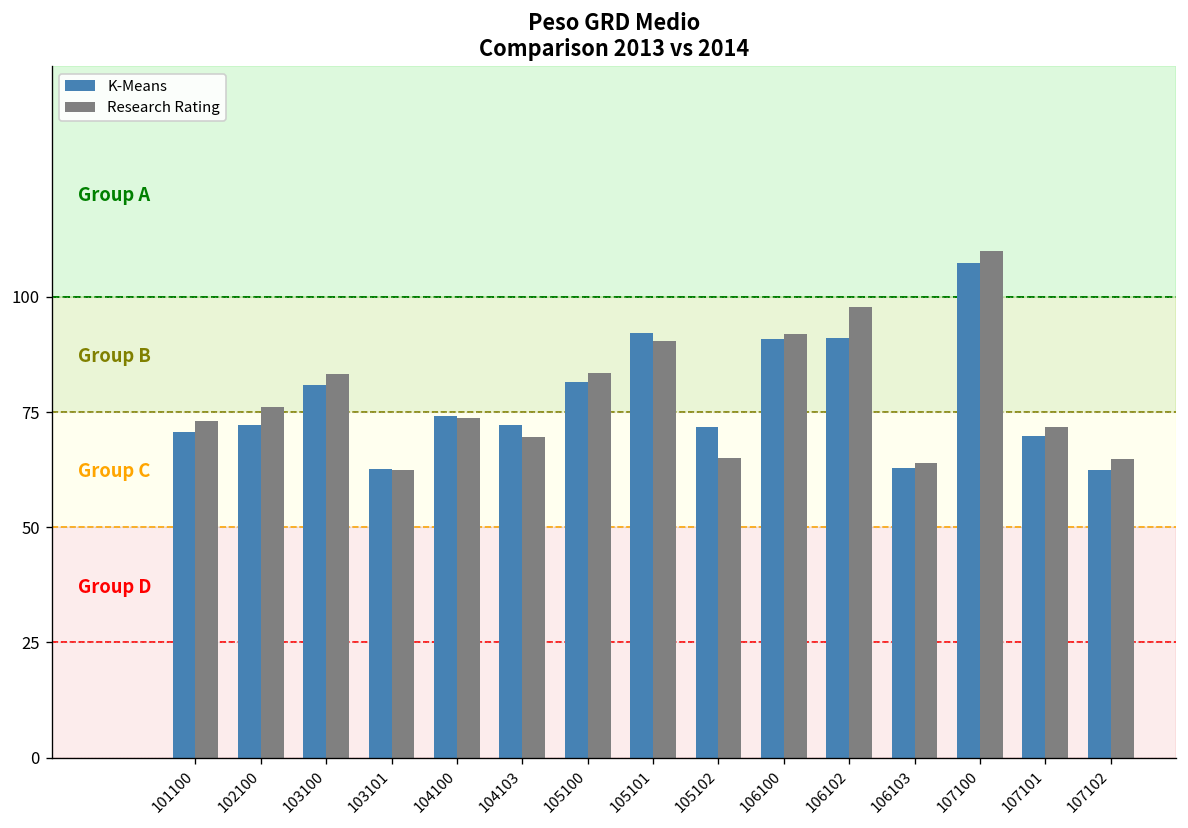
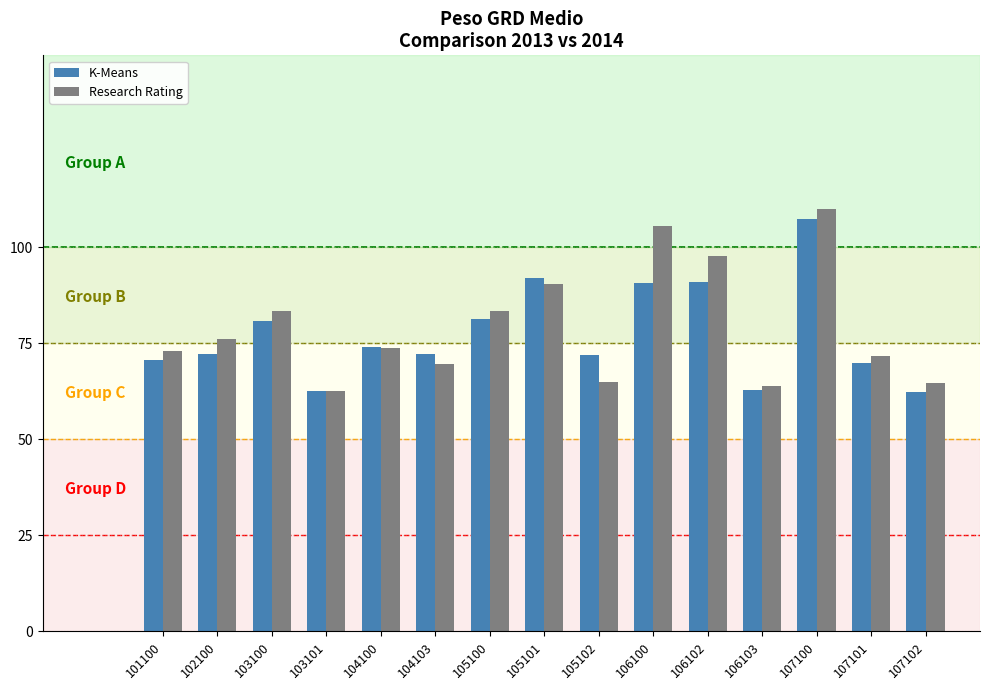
Research Rating, 106100: 92 -> 106
